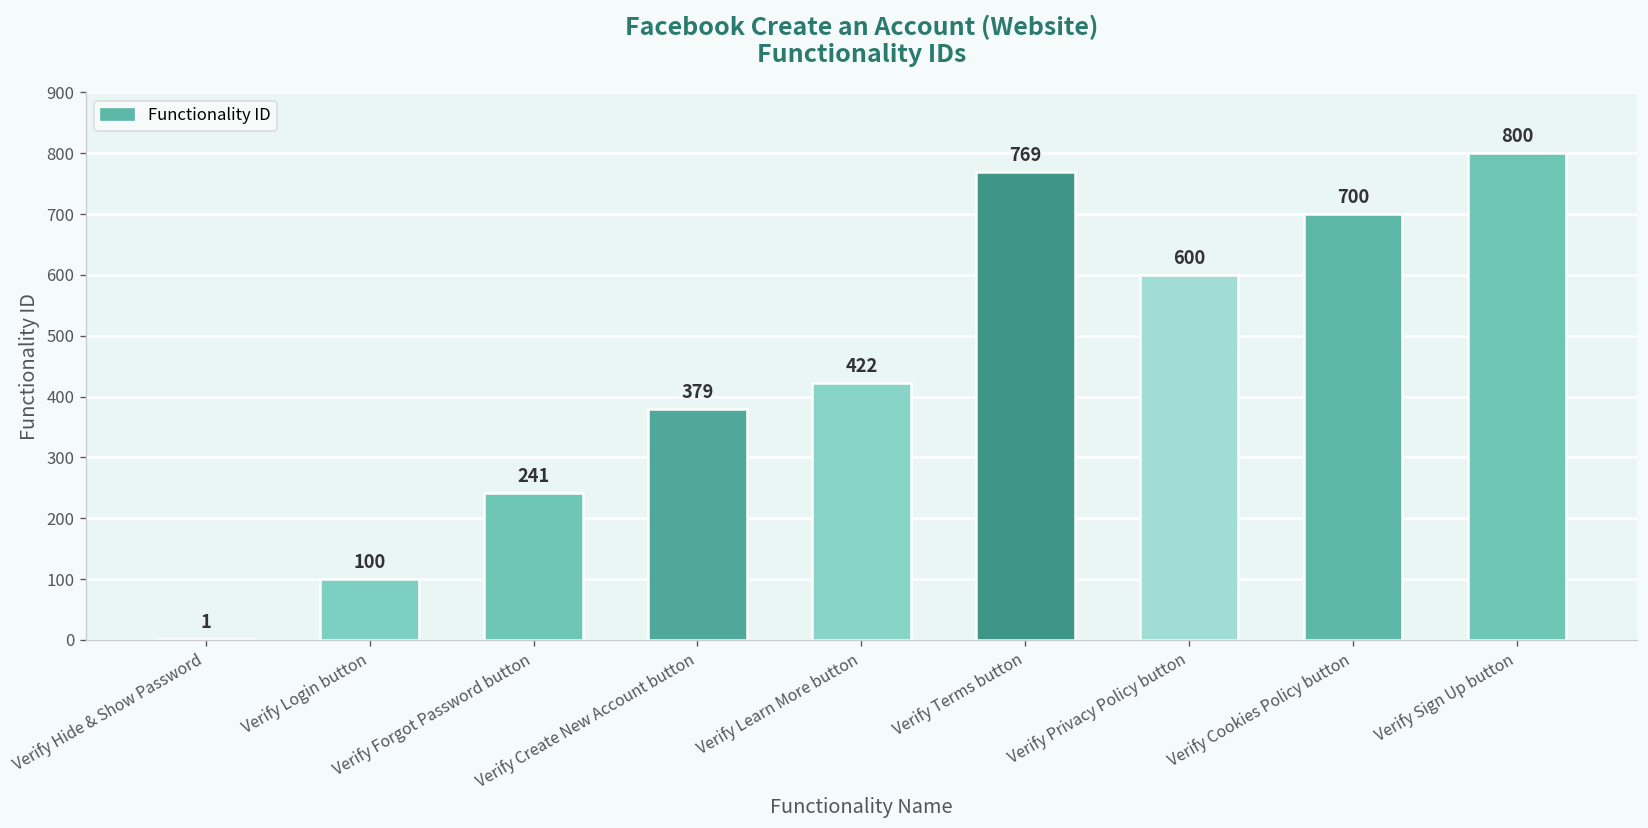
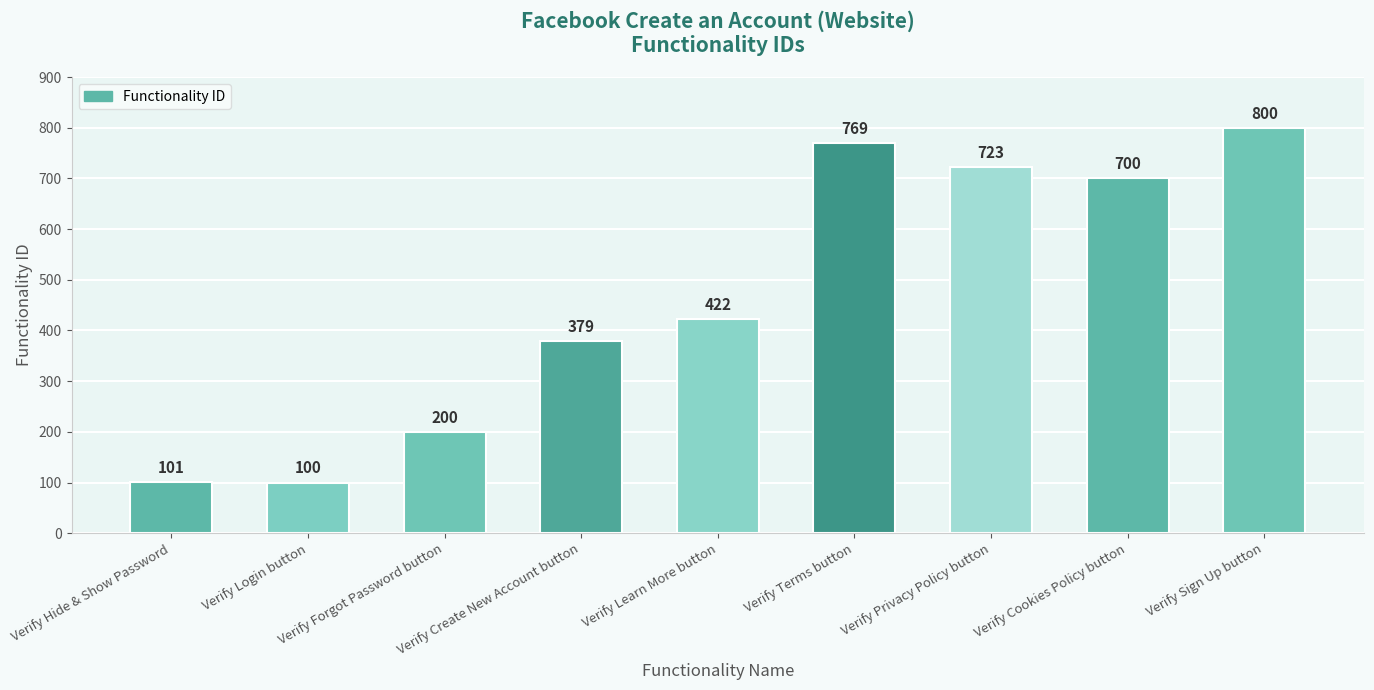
Verify Hide & Show Password: 1 -> 101
Verify Forgot Password button: 241 -> 200
Verify Privacy Policy button: 600 -> 723
